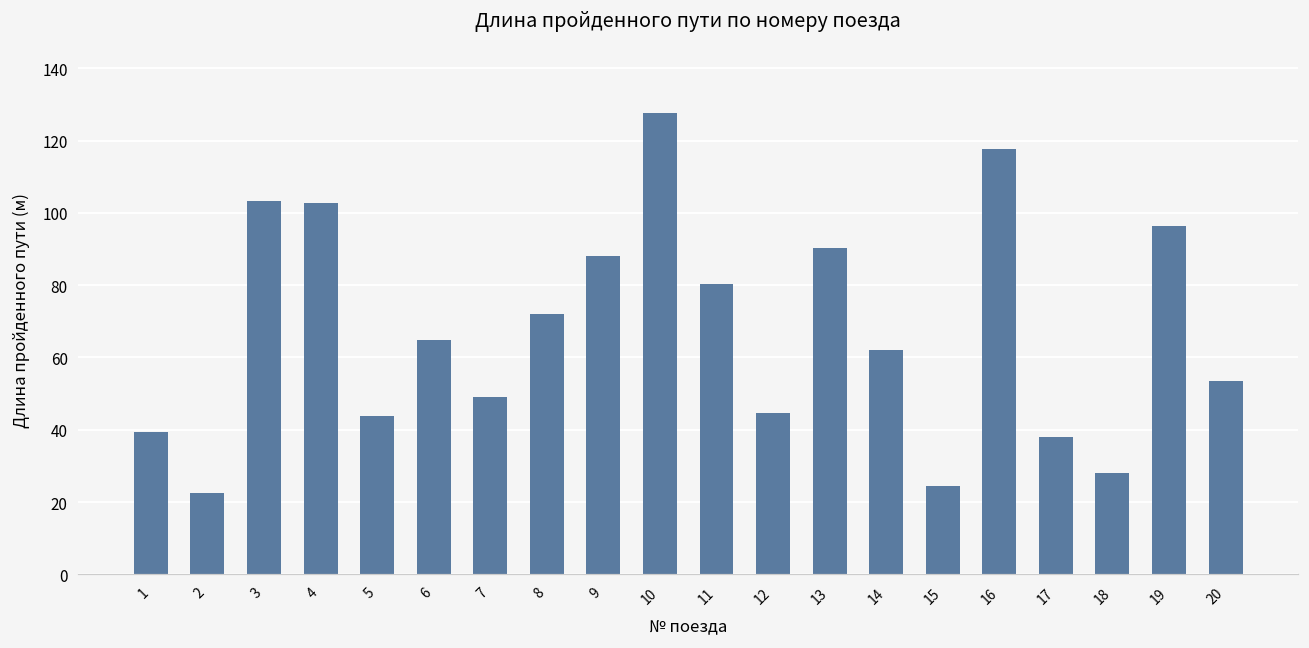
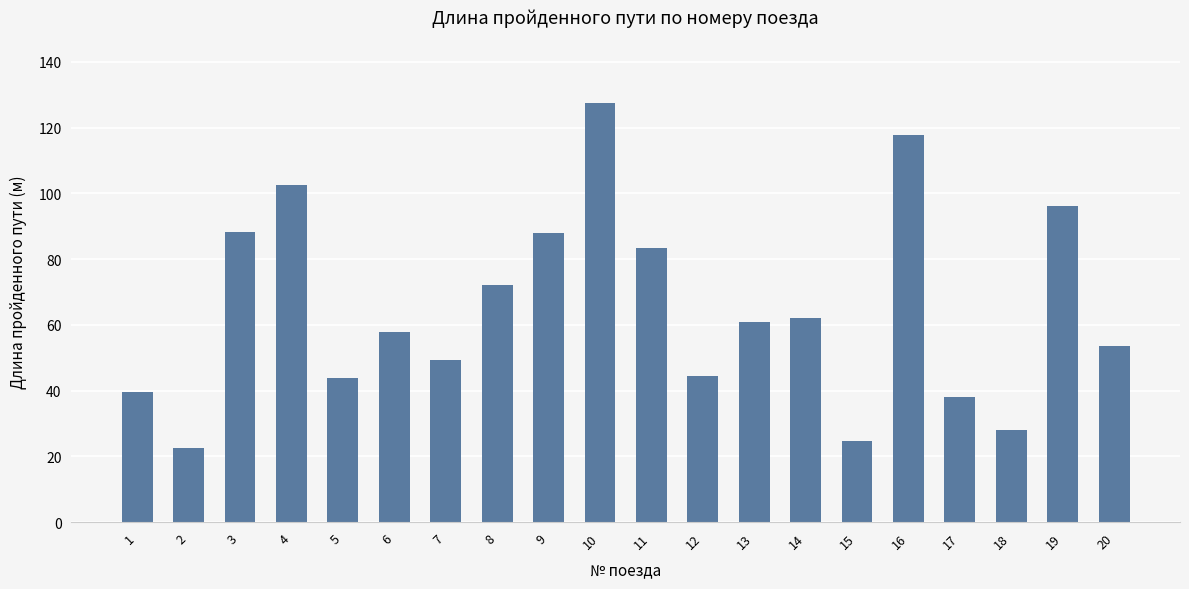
3: 103 -> 88
6: 65 -> 58
11: 80 -> 83
13: 90 -> 61
